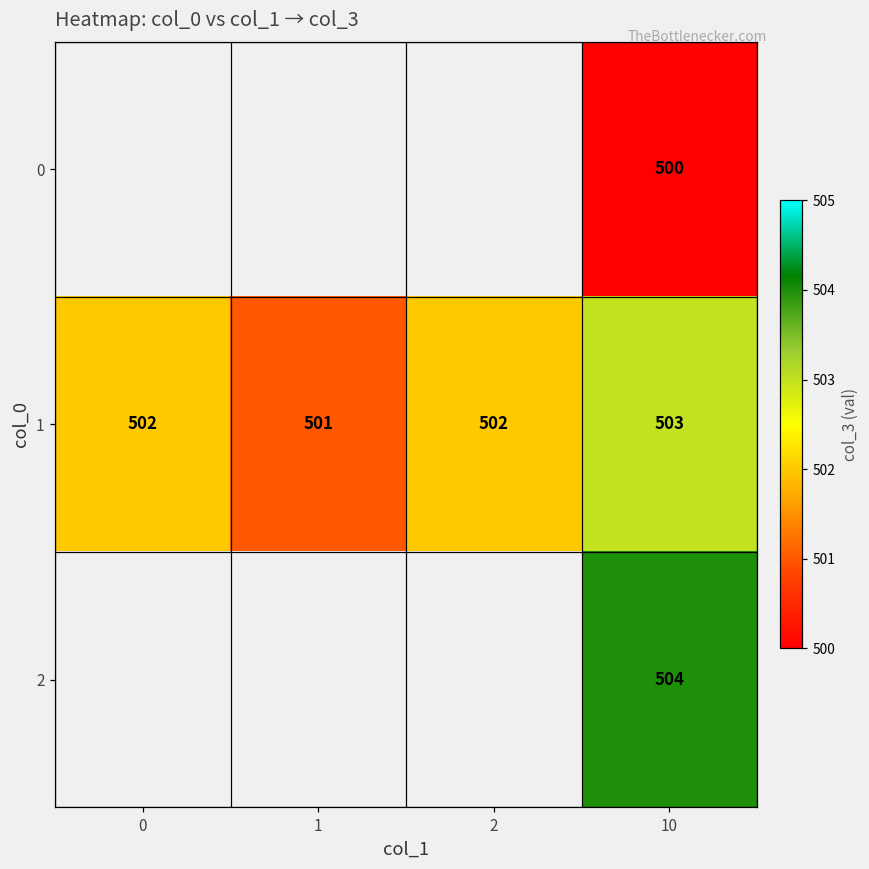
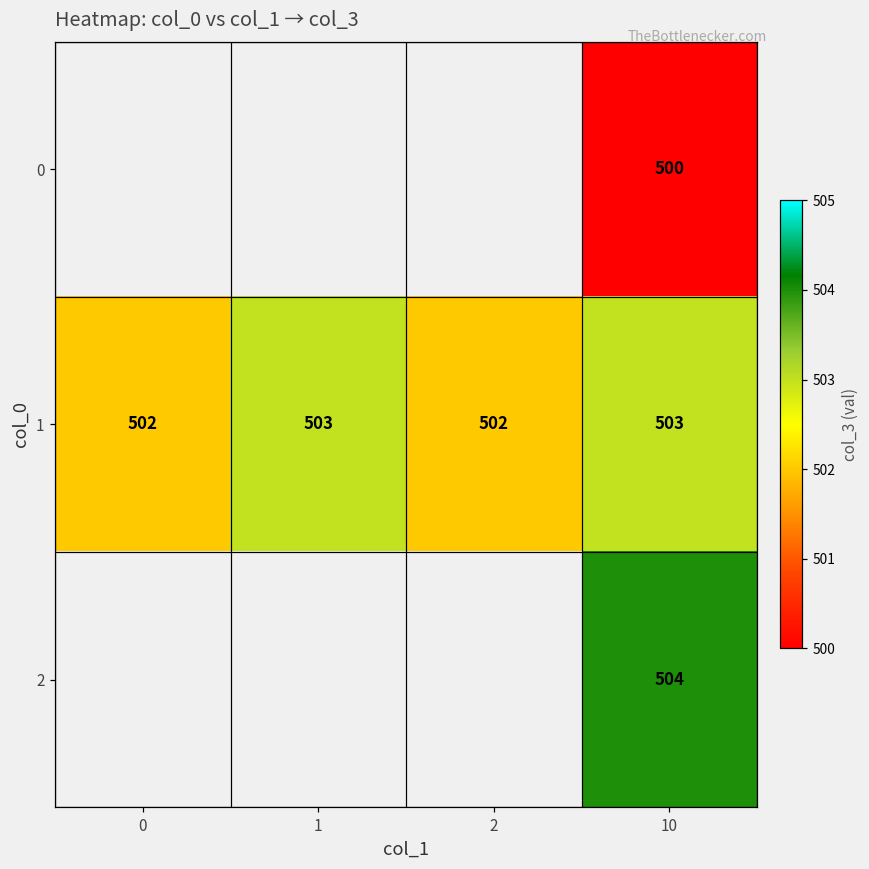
1, 1: 501 -> 503
